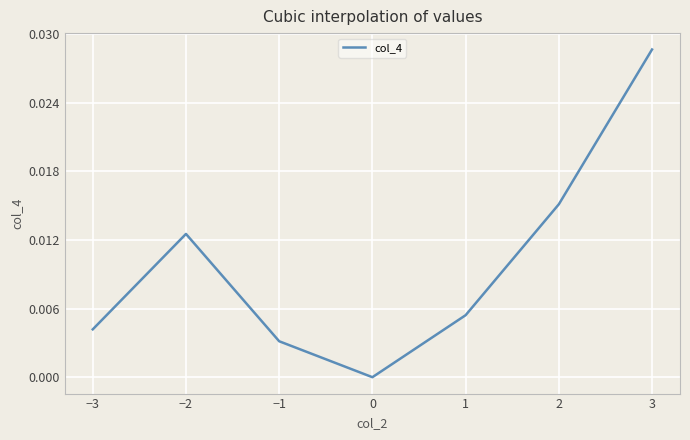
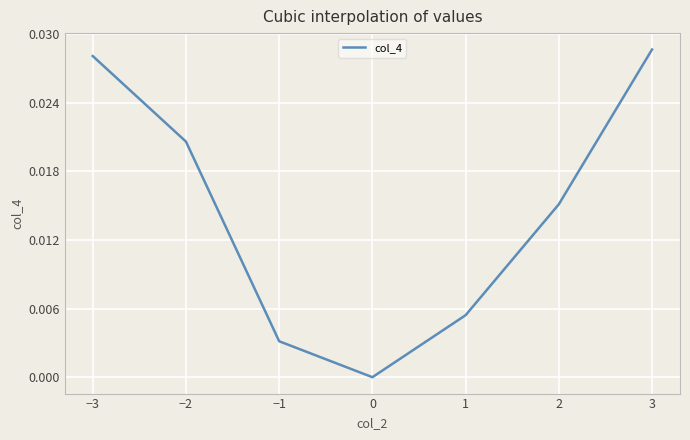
−3: 0.0042 -> 0.0281
−2: 0.0125 -> 0.0206
